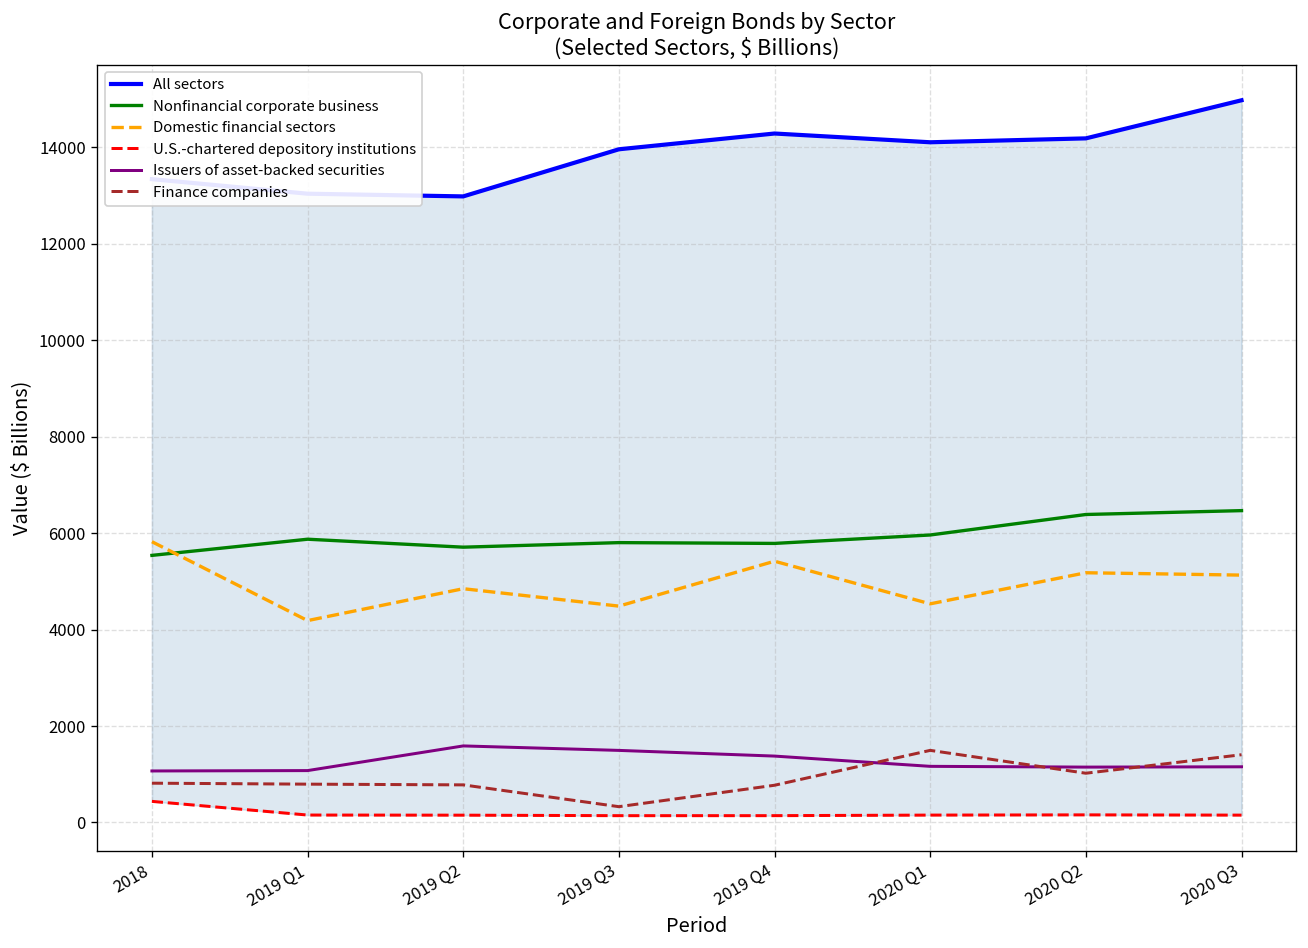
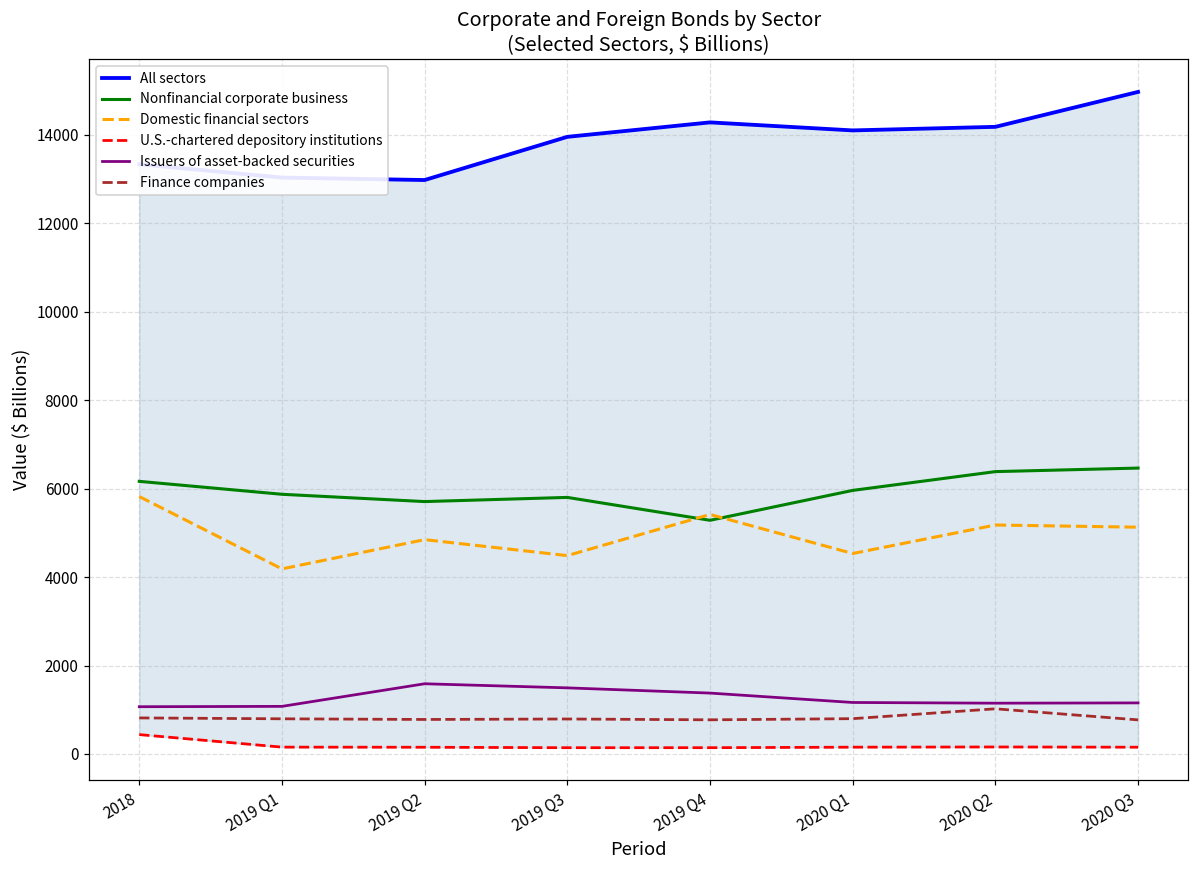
Nonfinancial corporate business, 2018: 5500 -> 6200
Finance companies, 2019 Q3: 300 -> 800
Nonfinancial corporate business, 2019 Q4: 5800 -> 5300
Finance companies, 2020 Q1: 1500 -> 800
Finance companies, 2020 Q3: 1400 -> 800
